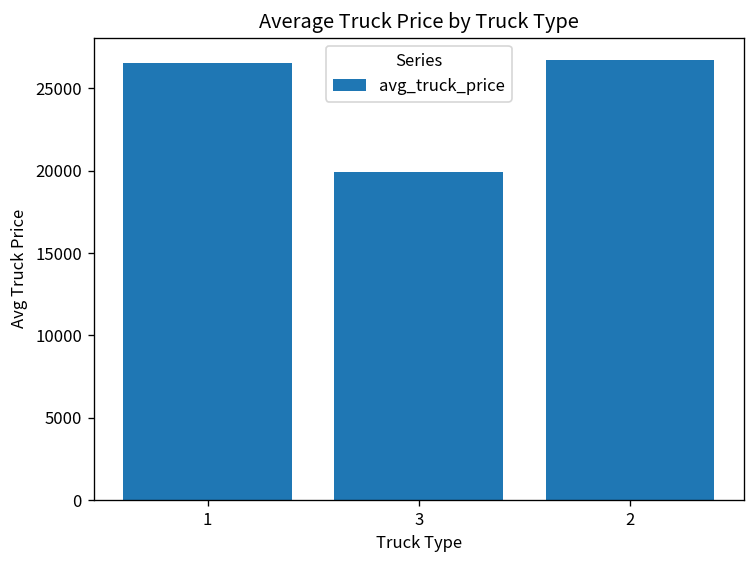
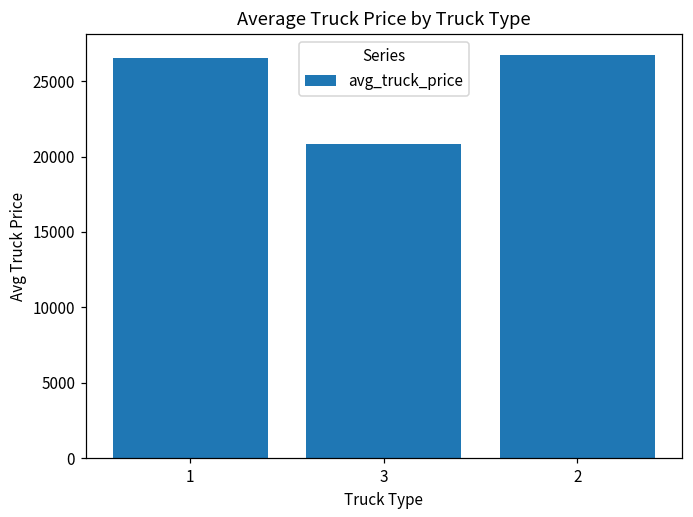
3: 19900 -> 20800
